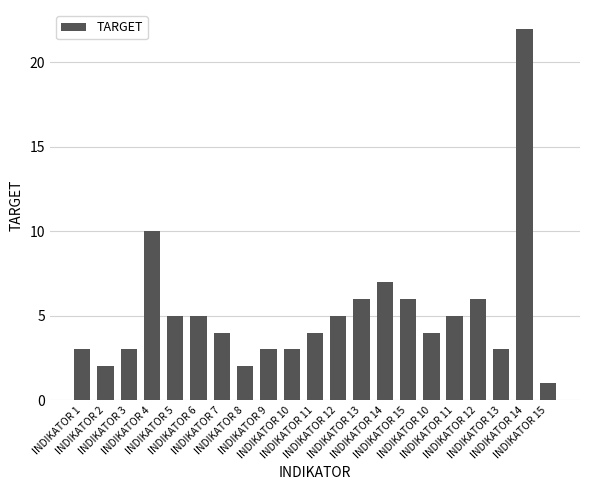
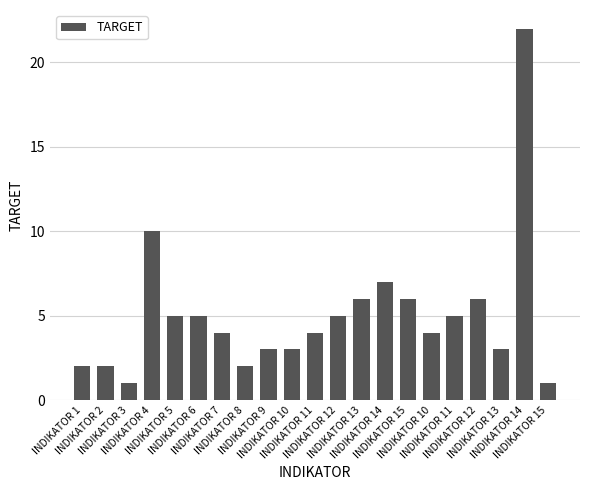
INDIKATOR 1: 3 -> 2
INDIKATOR 3: 3 -> 1
